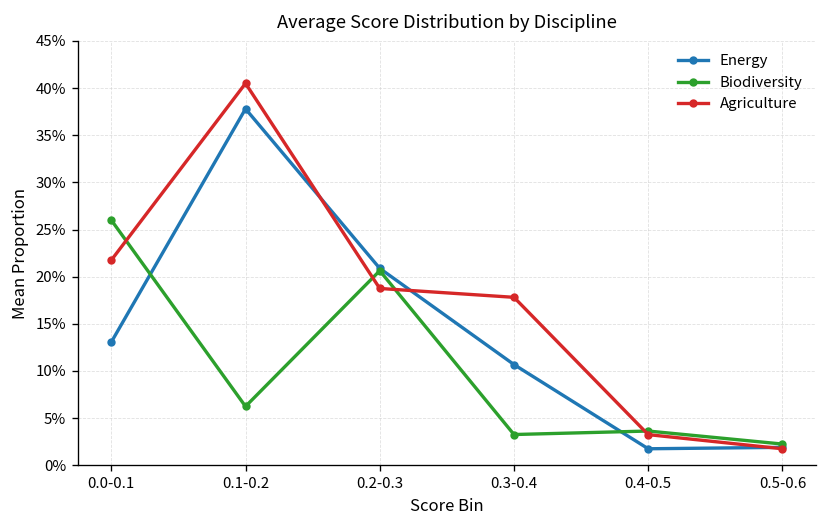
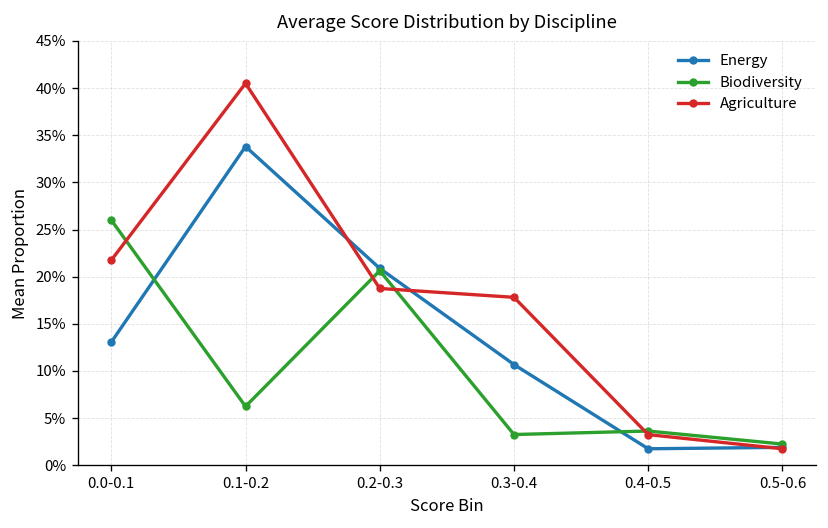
Energy, 0.1-0.2: 38% -> 34%
